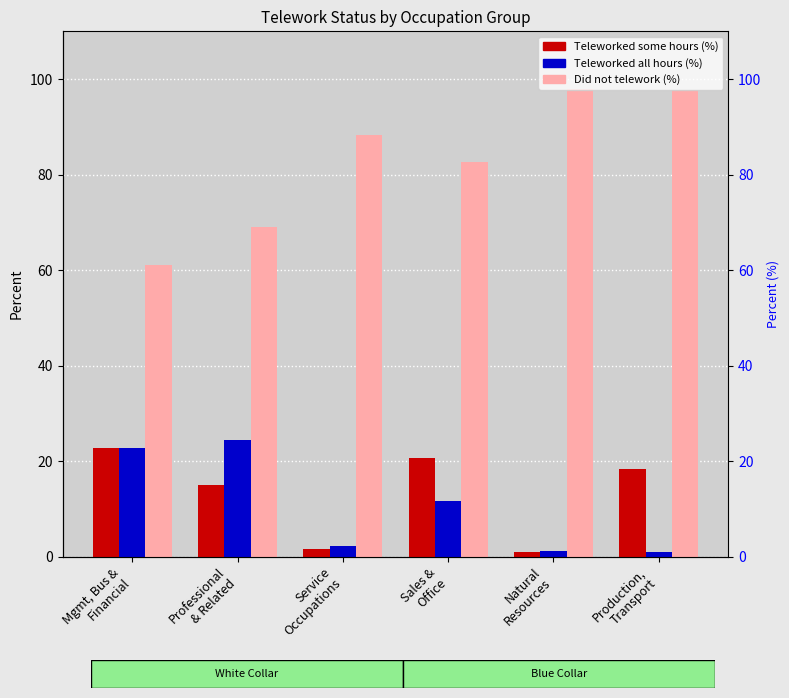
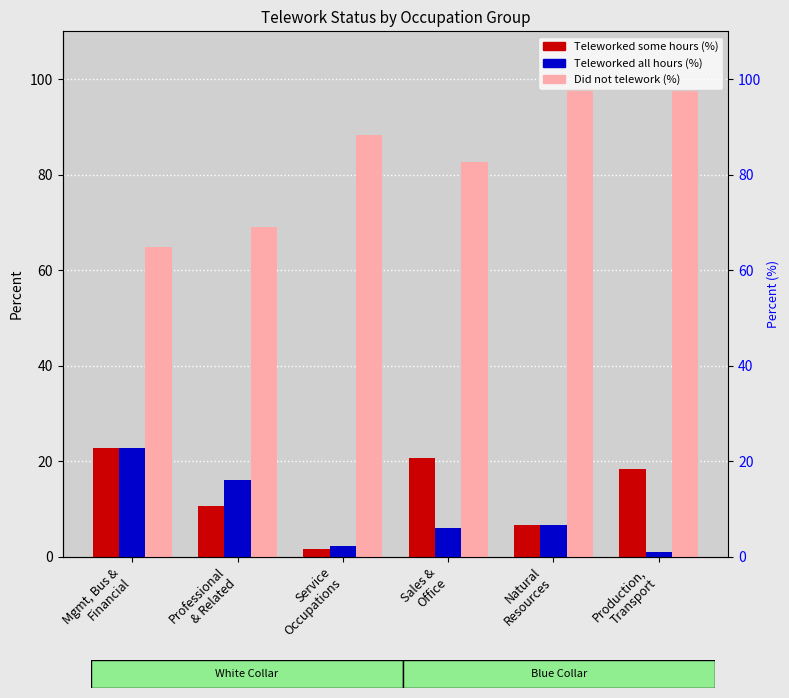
Did not telework (%), Mgmt, Bus & Financial: 61 -> 65
Teleworked some hours (%), Professional & Related: 15 -> 11
Teleworked all hours (%), Professional & Related: 24 -> 16
Teleworked all hours (%), Sales & Office: 12 -> 6
Teleworked some hours (%), Natural Resources: 1 -> 7
Teleworked all hours (%), Natural Resources: 1 -> 7
